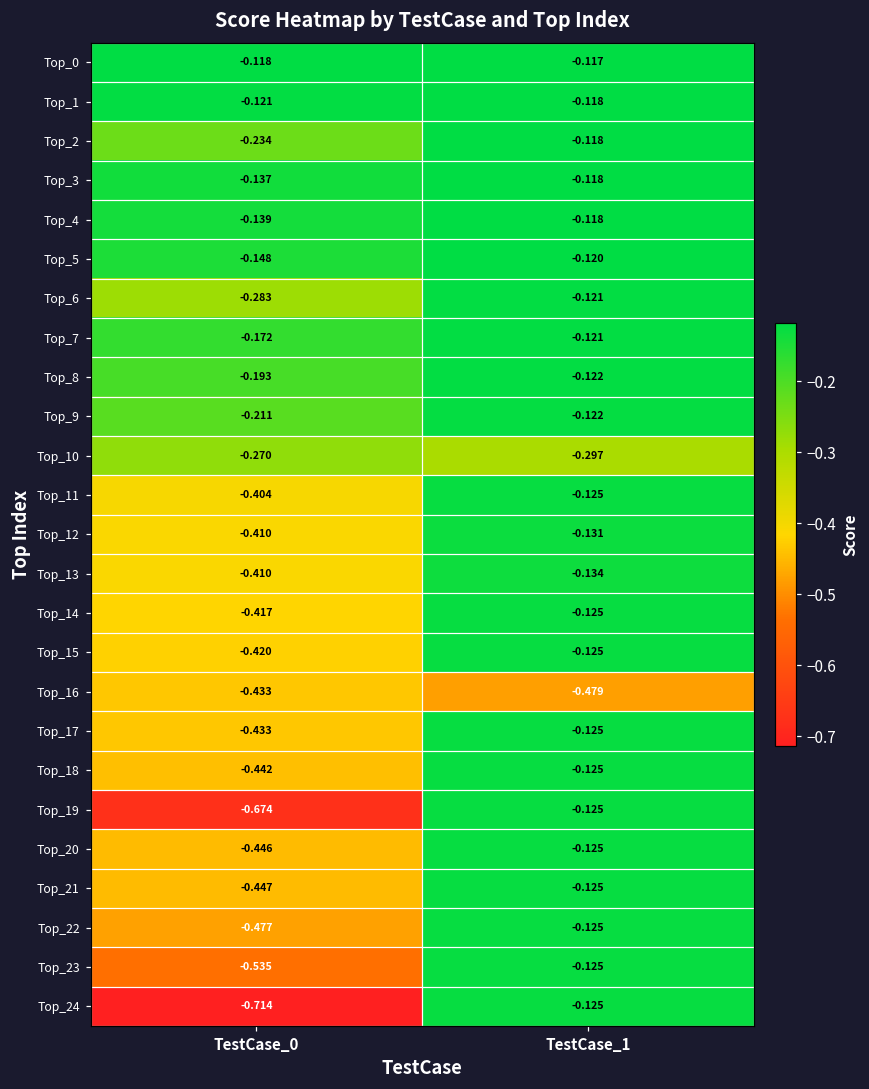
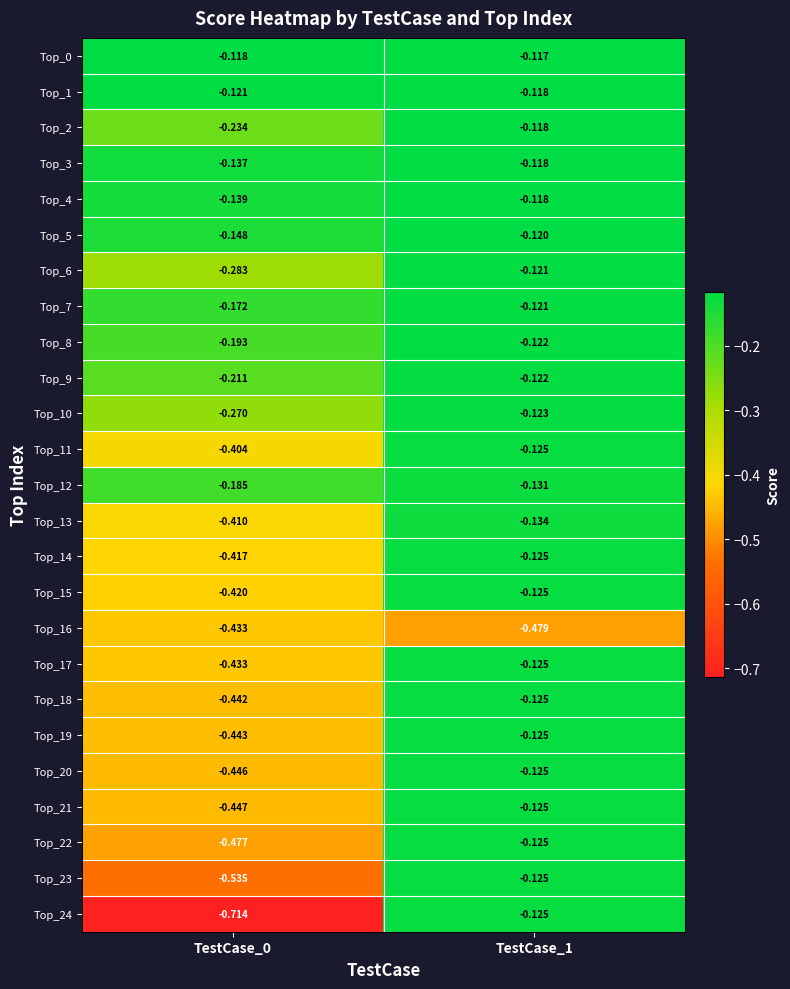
Top_10, TestCase_1: -0.297 -> -0.123
Top_12, TestCase_0: -0.410 -> -0.185
Top_19, TestCase_0: -0.674 -> -0.443
